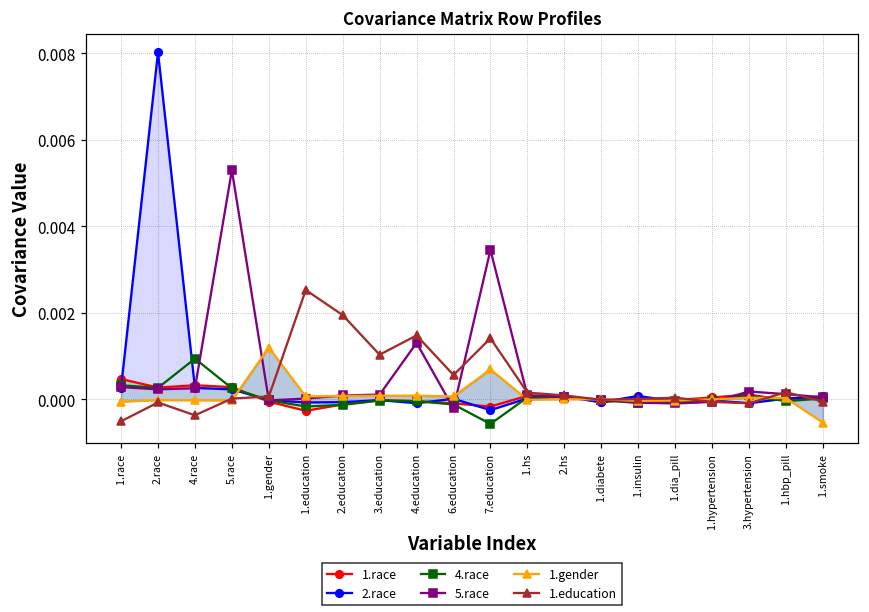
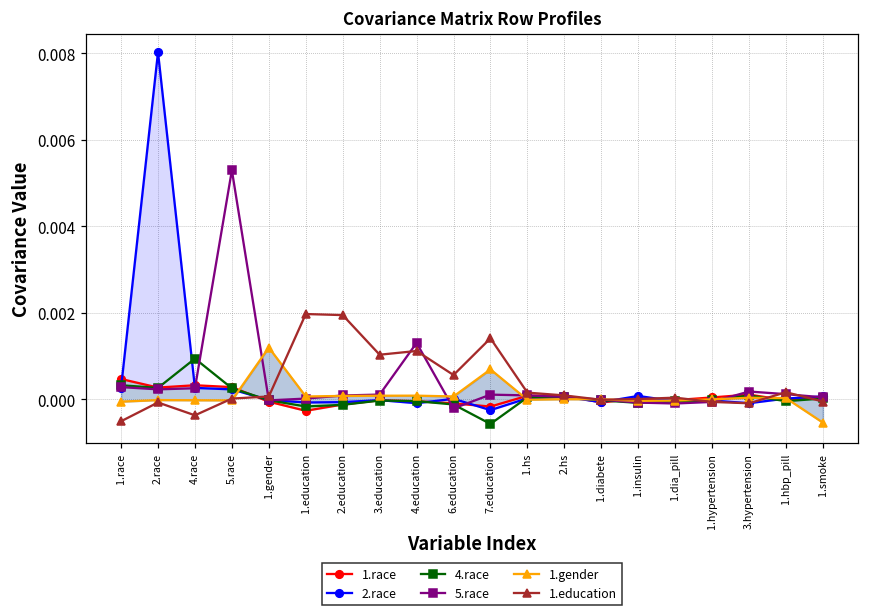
1.education, 1.education: 0.0025 -> 0.0020
1.education, 4.education: 0.0015 -> 0.0011
5.race, 7.education: 0.0035 -> 0.0001
